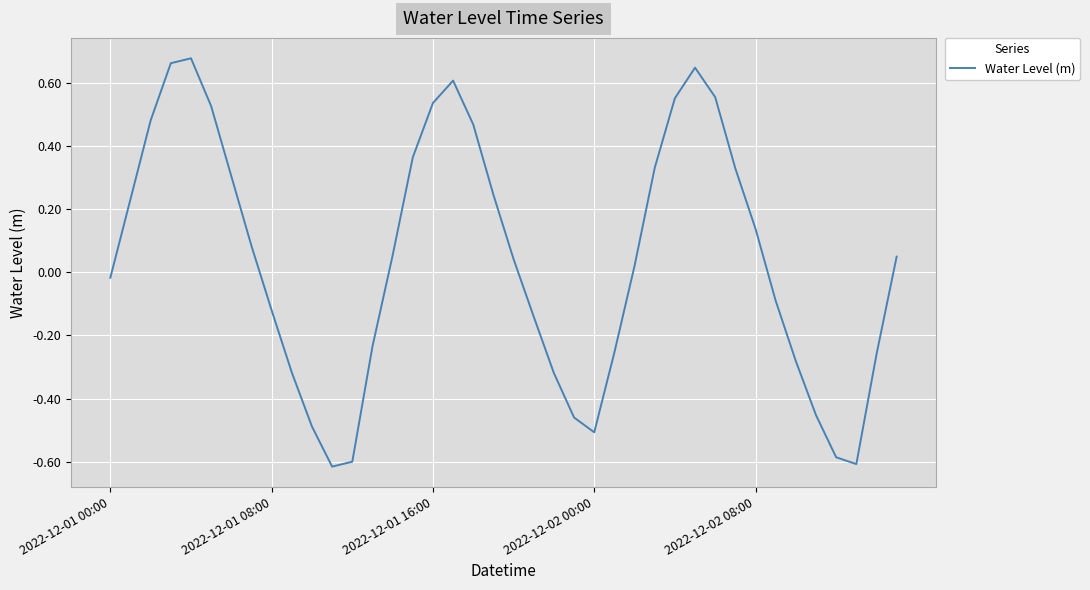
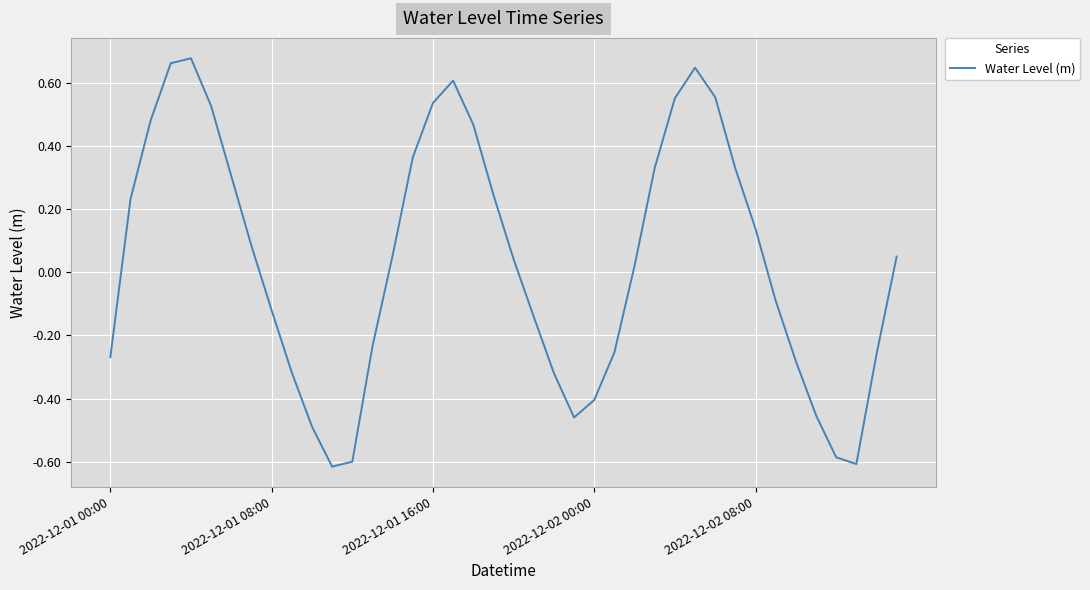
2022-12-01 00:00: -0.02 -> -0.27
2022-12-02 00:00: -0.51 -> -0.40
